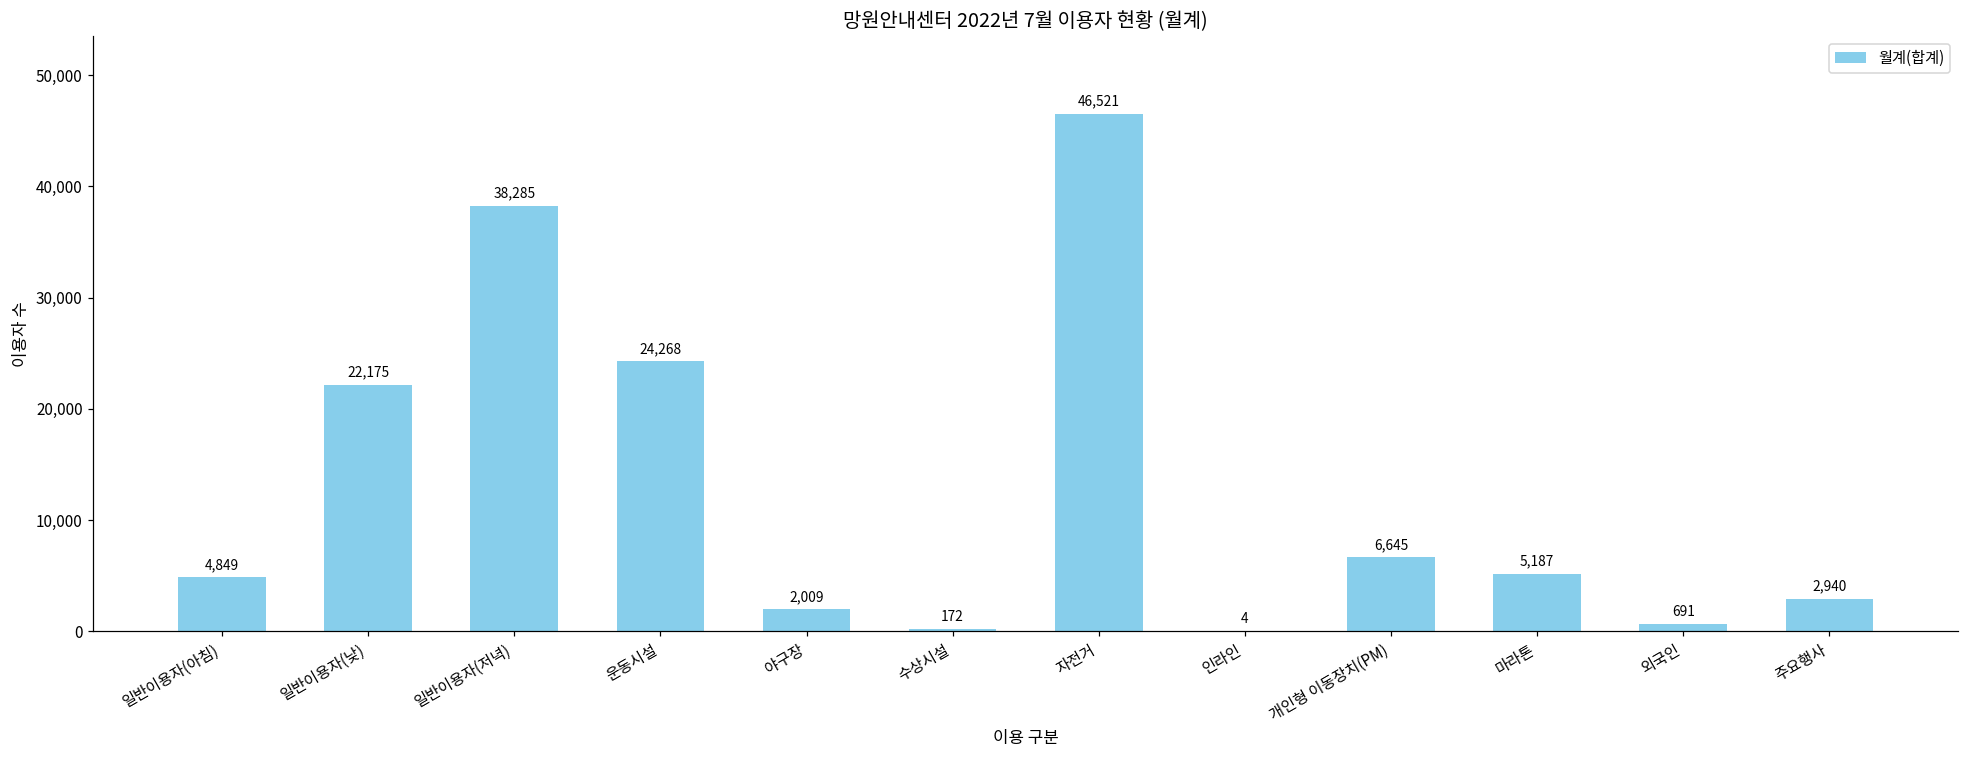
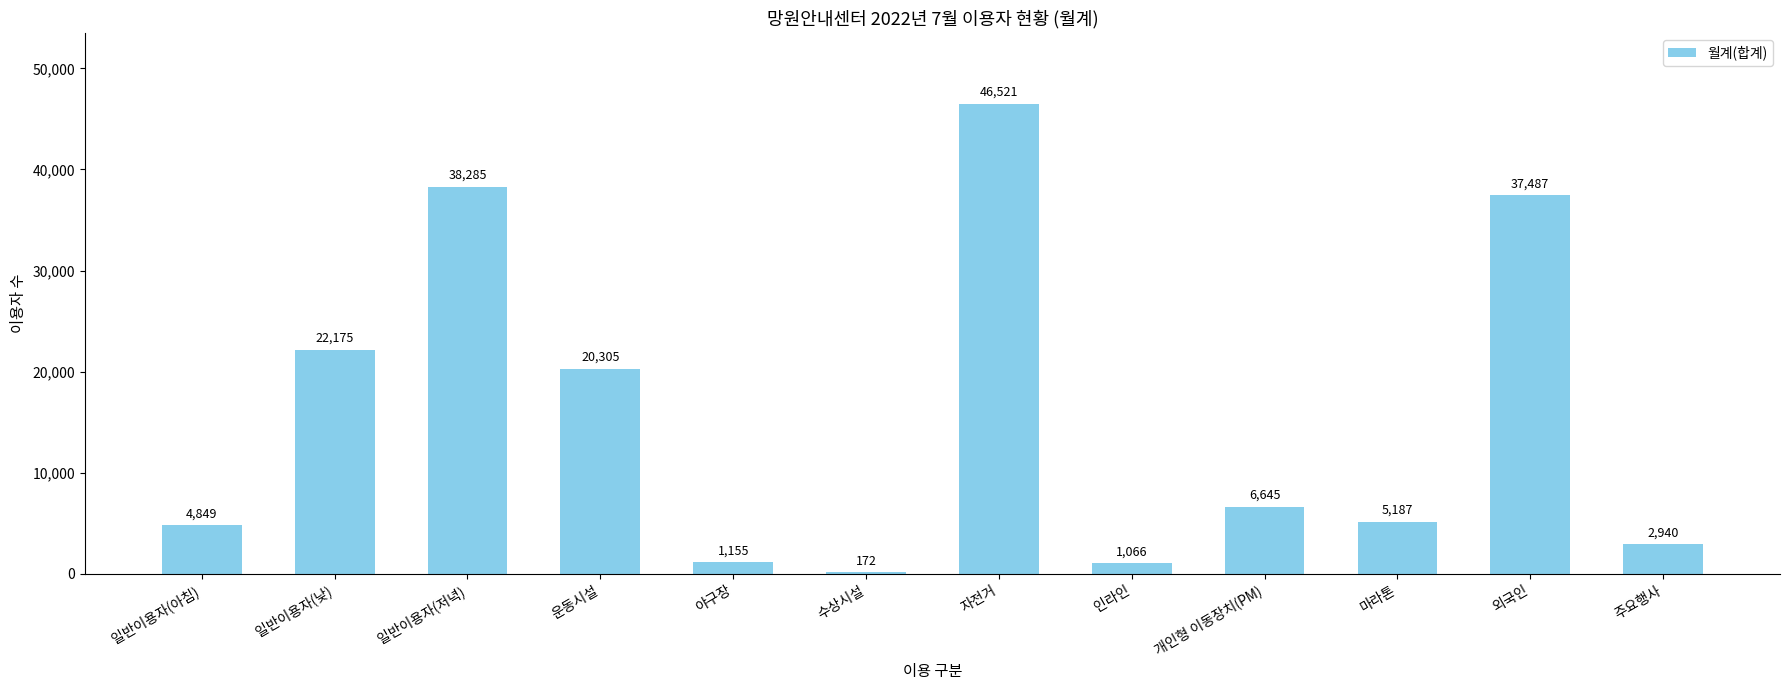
운동시설: 24,268 -> 20,305
야구장: 2,009 -> 1,155
인라인: 4 -> 1,066
외국인: 691 -> 37,487
